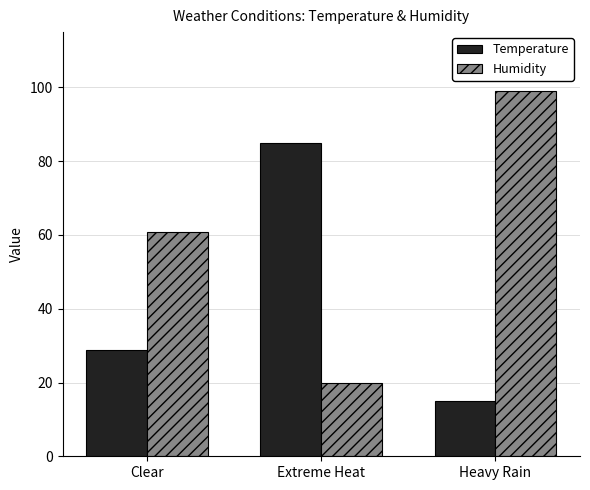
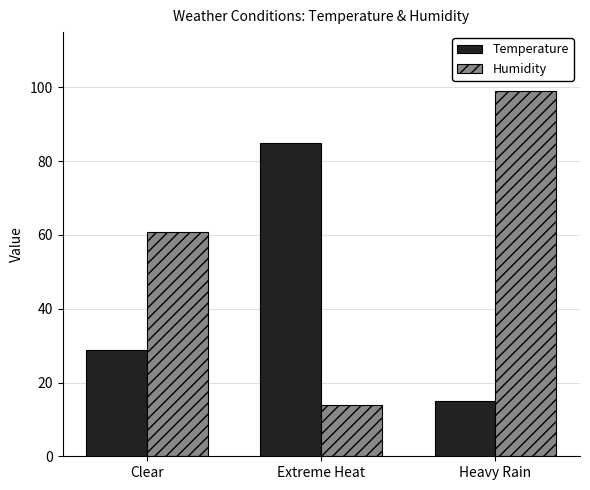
Humidity, Extreme Heat: 20 -> 14
